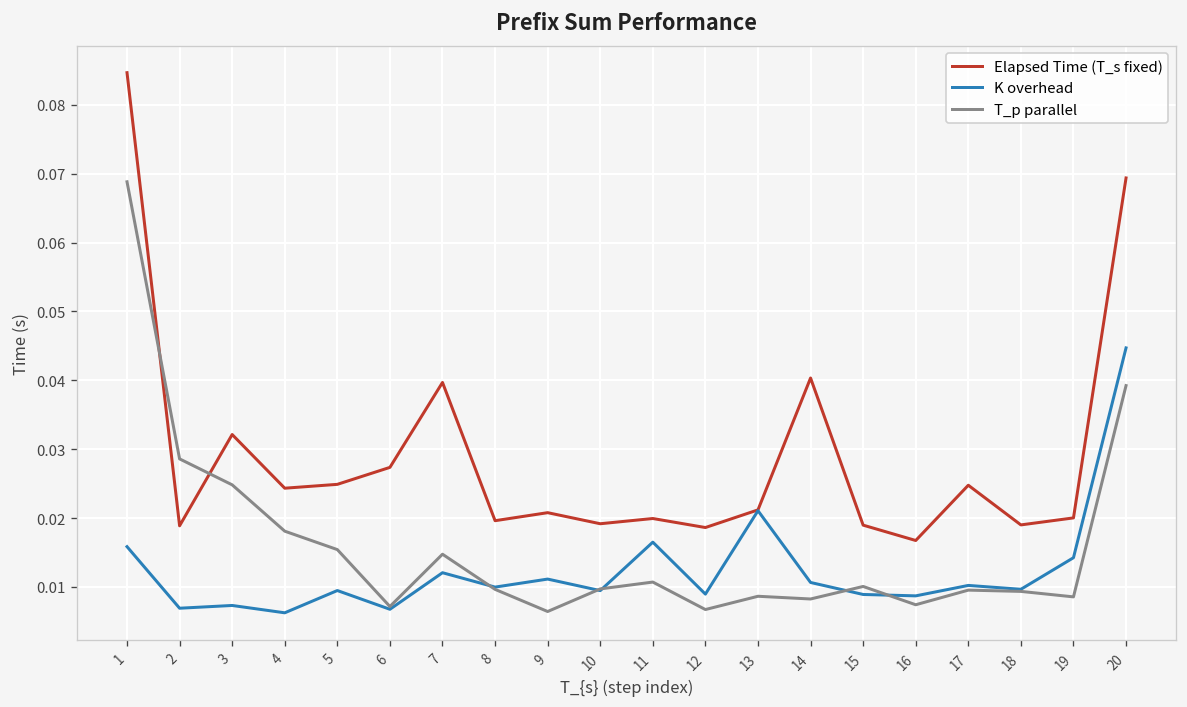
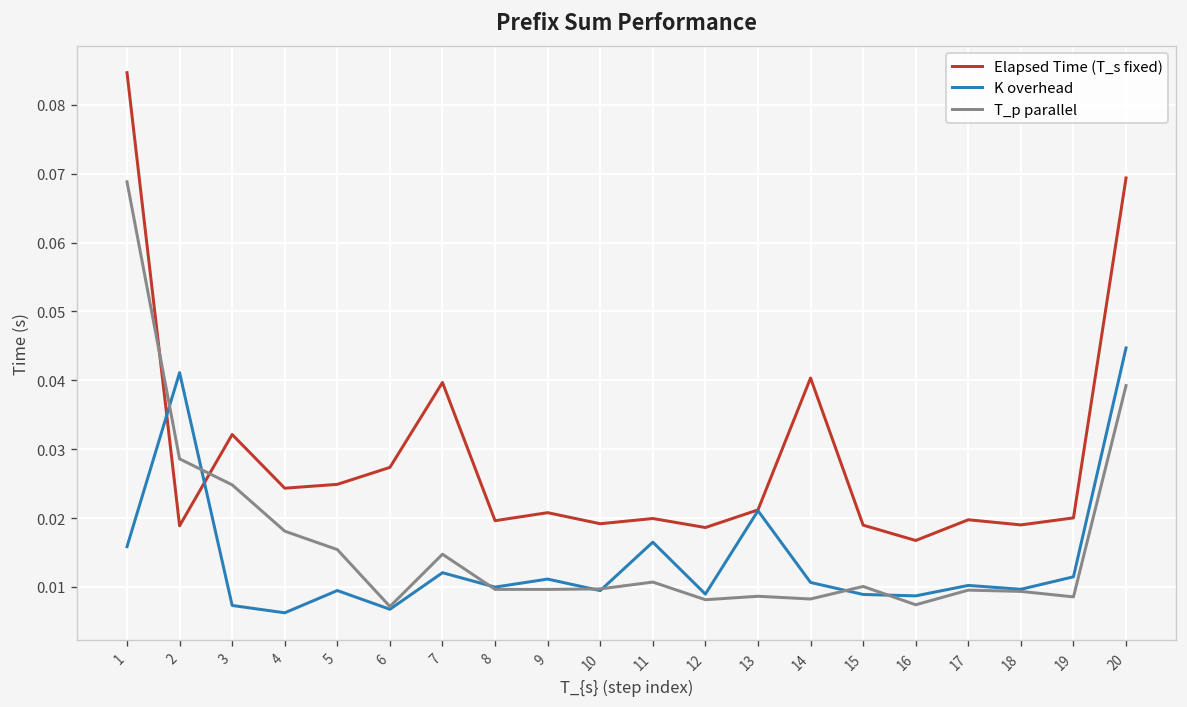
K overhead, 2: 0.007 -> 0.041
T_p parallel, 9: 0.006 -> 0.010
T_p parallel, 12: 0.007 -> 0.008
Elapsed Time (T_s fixed), 17: 0.025 -> 0.020
K overhead, 19: 0.014 -> 0.011
